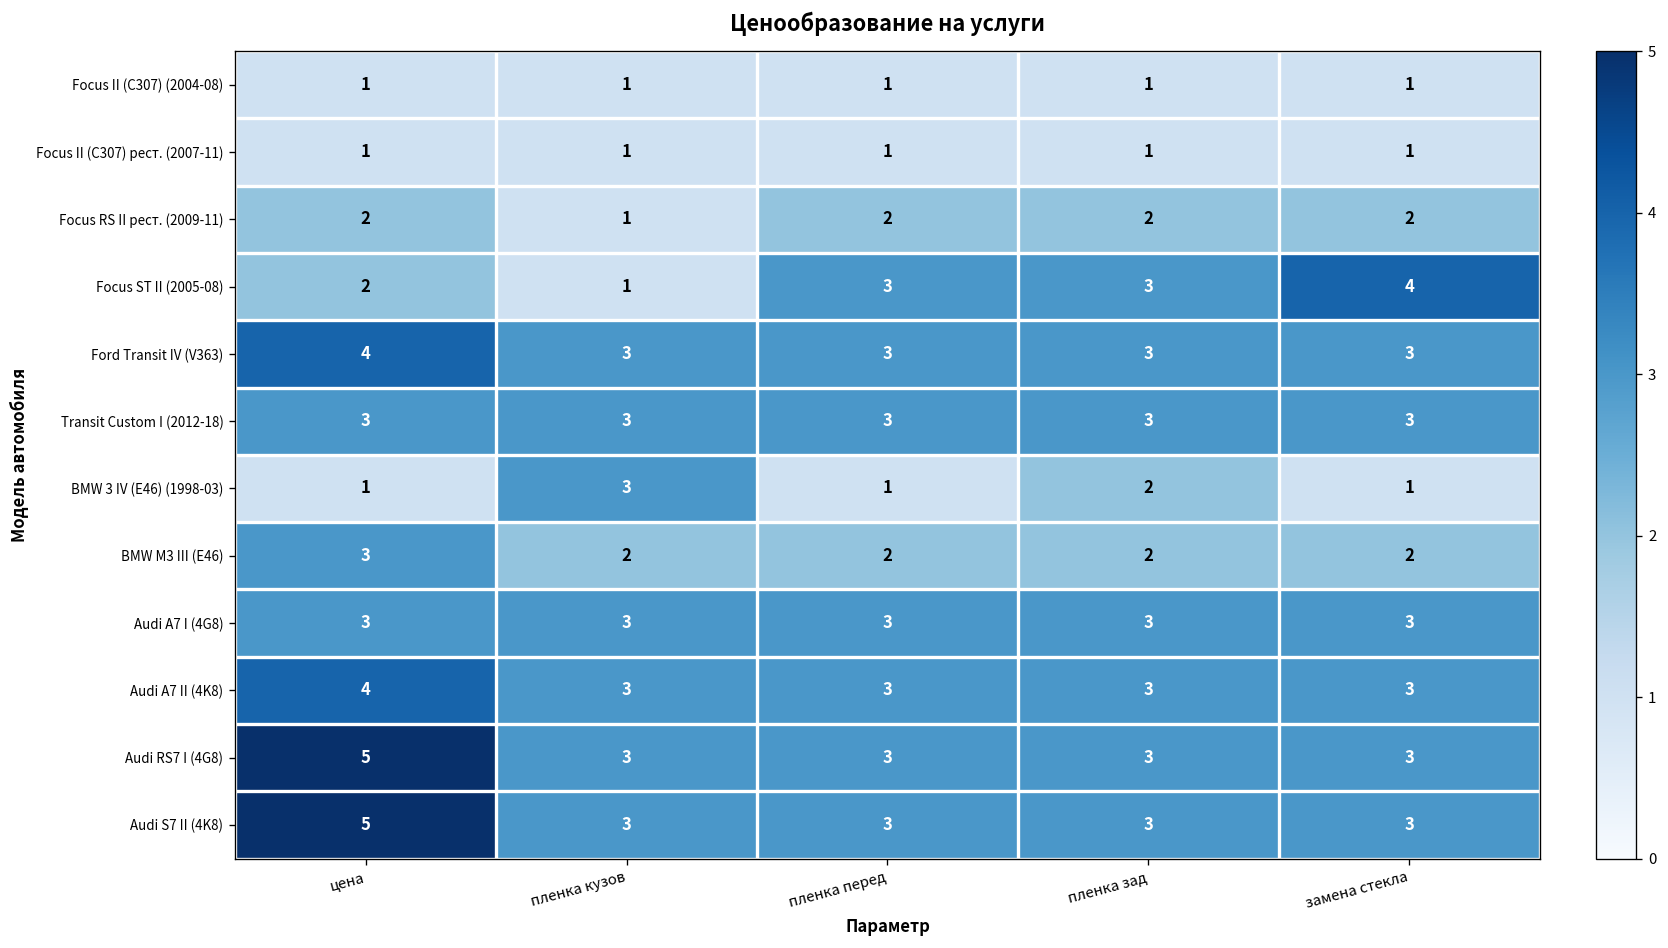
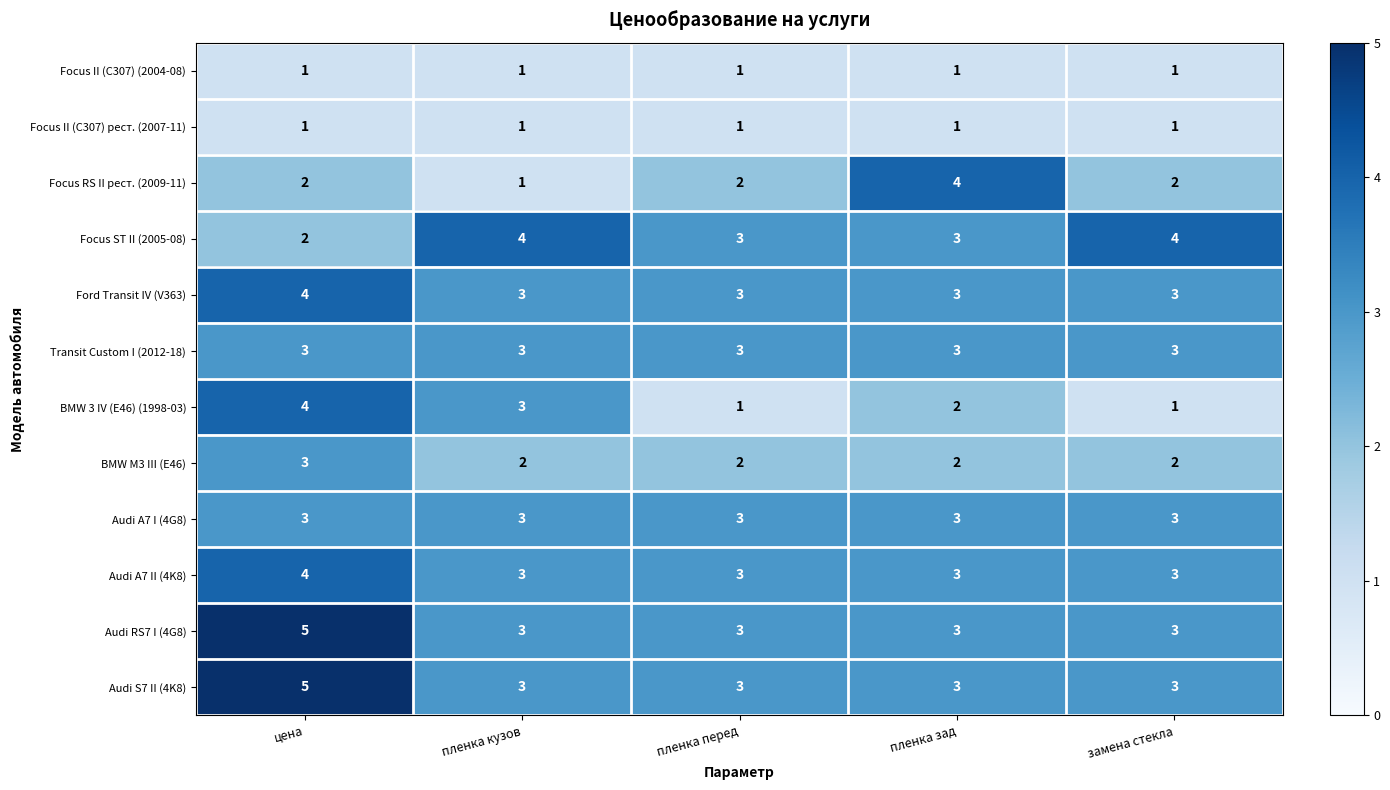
Focus RS II рест. (2009-11), пленка зад: 2 -> 4
Focus ST II (2005-08), пленка кузов: 1 -> 4
BMW 3 IV (E46) (1998-03), цена: 1 -> 4
